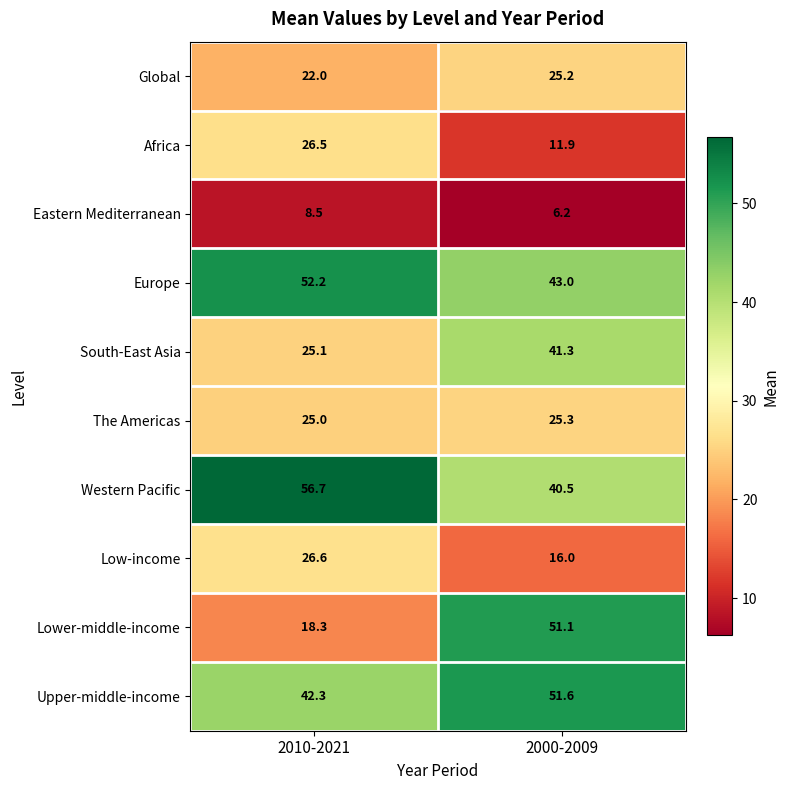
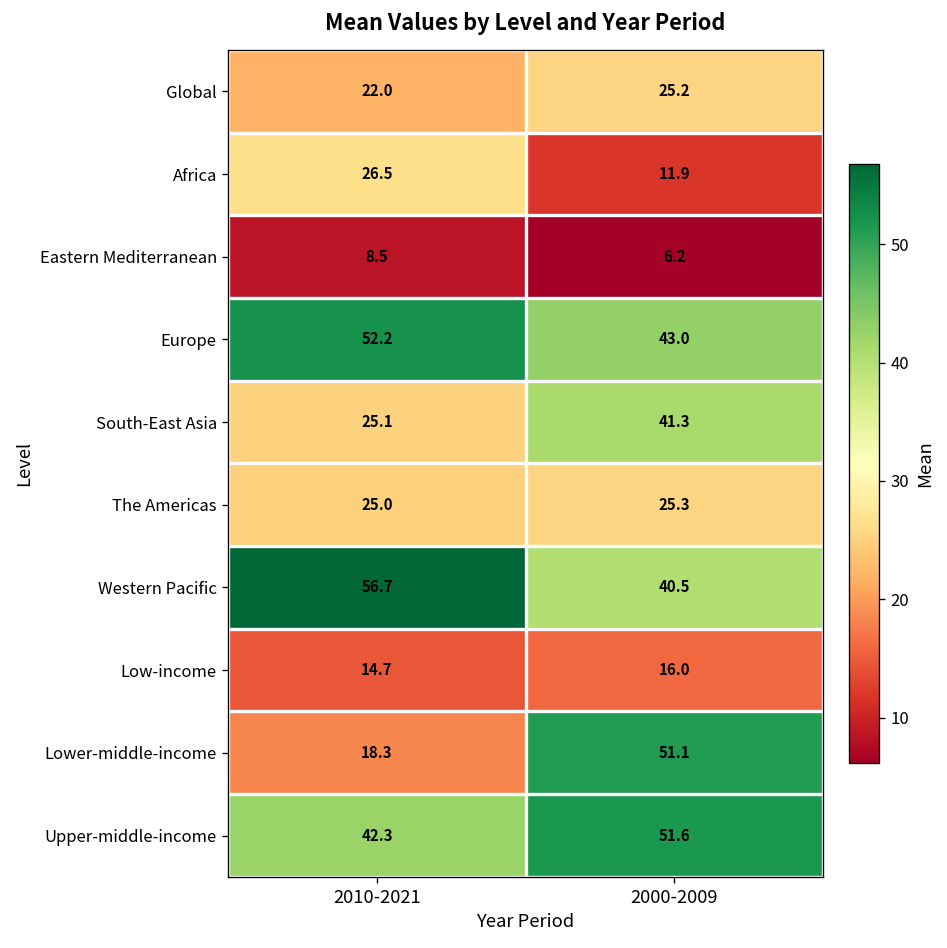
Low-income, 2010-2021: 26.6 -> 14.7
